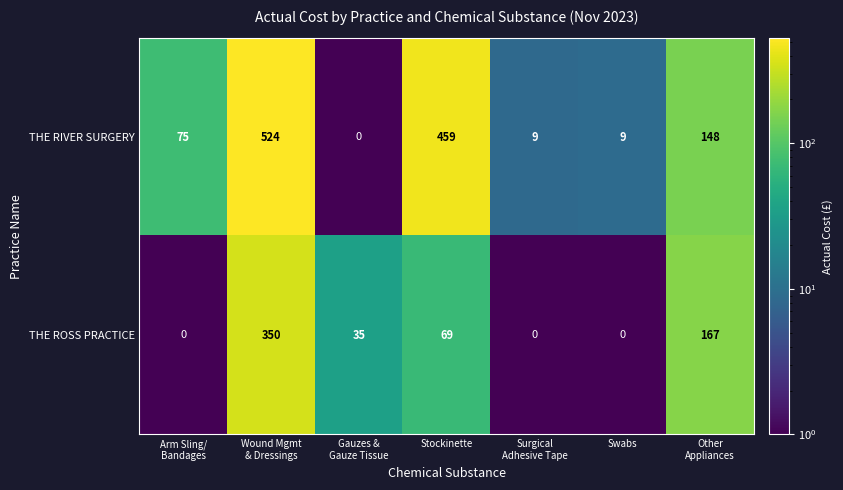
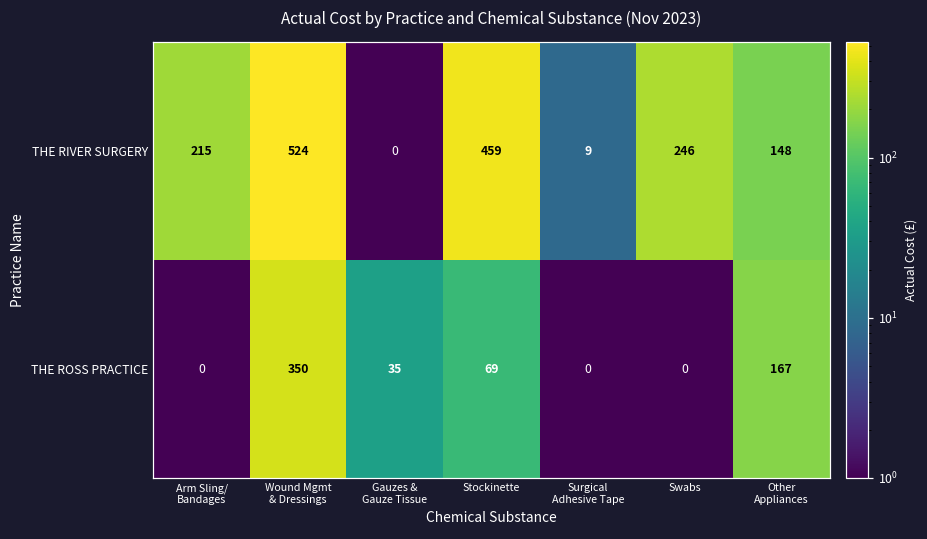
THE RIVER SURGERY, Arm Sling/ Bandages: 75 -> 215
THE RIVER SURGERY, Swabs: 9 -> 246
